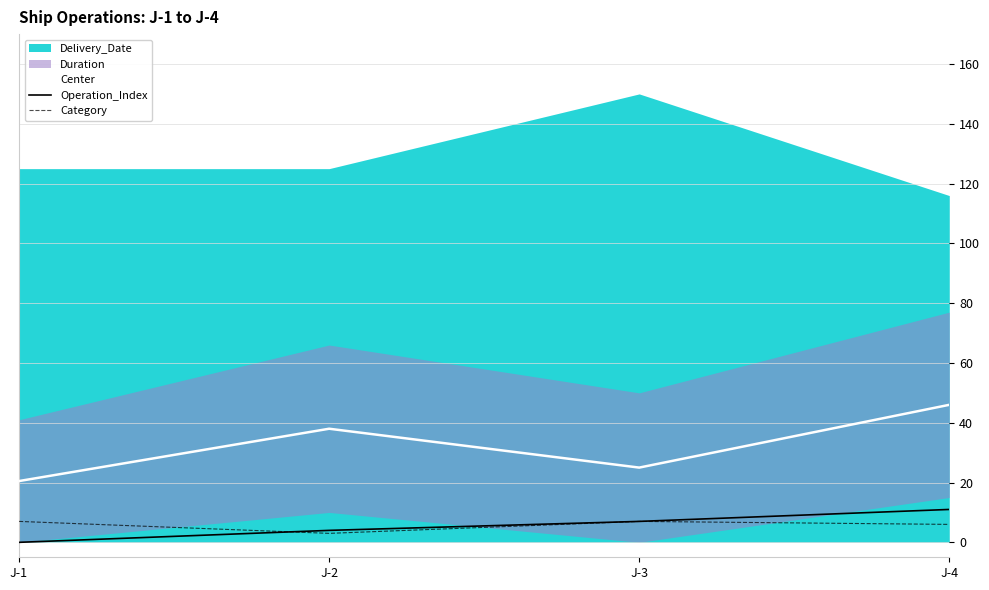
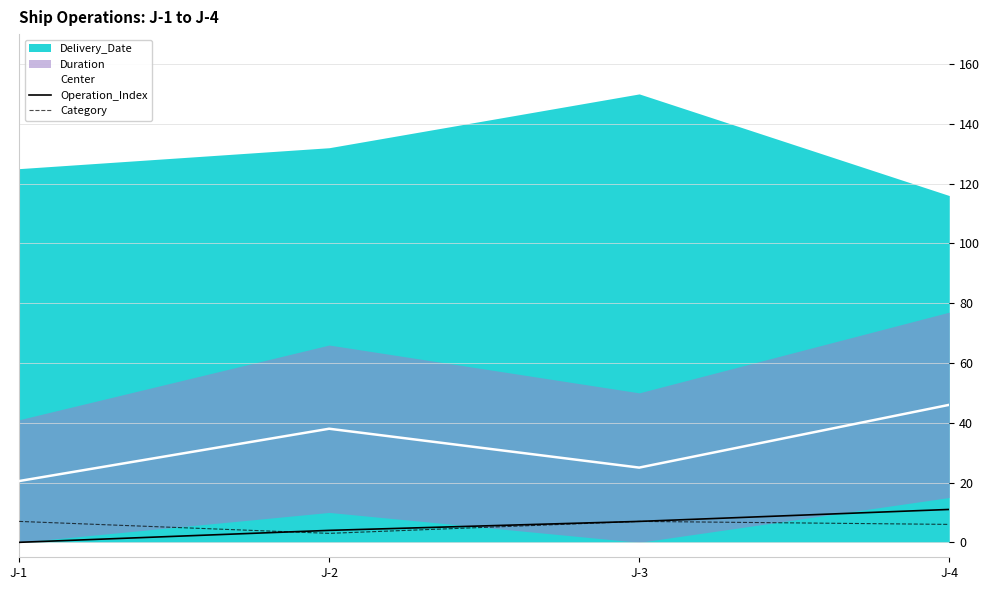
Delivery_Date, J-2: 125 -> 132
